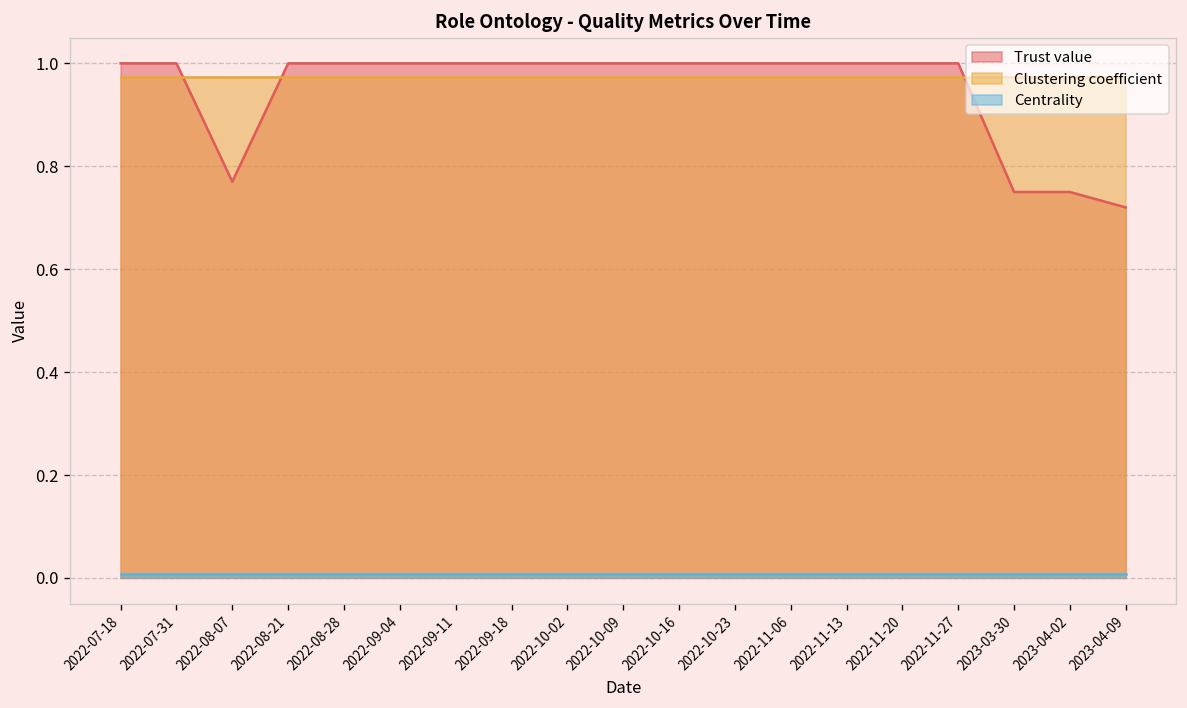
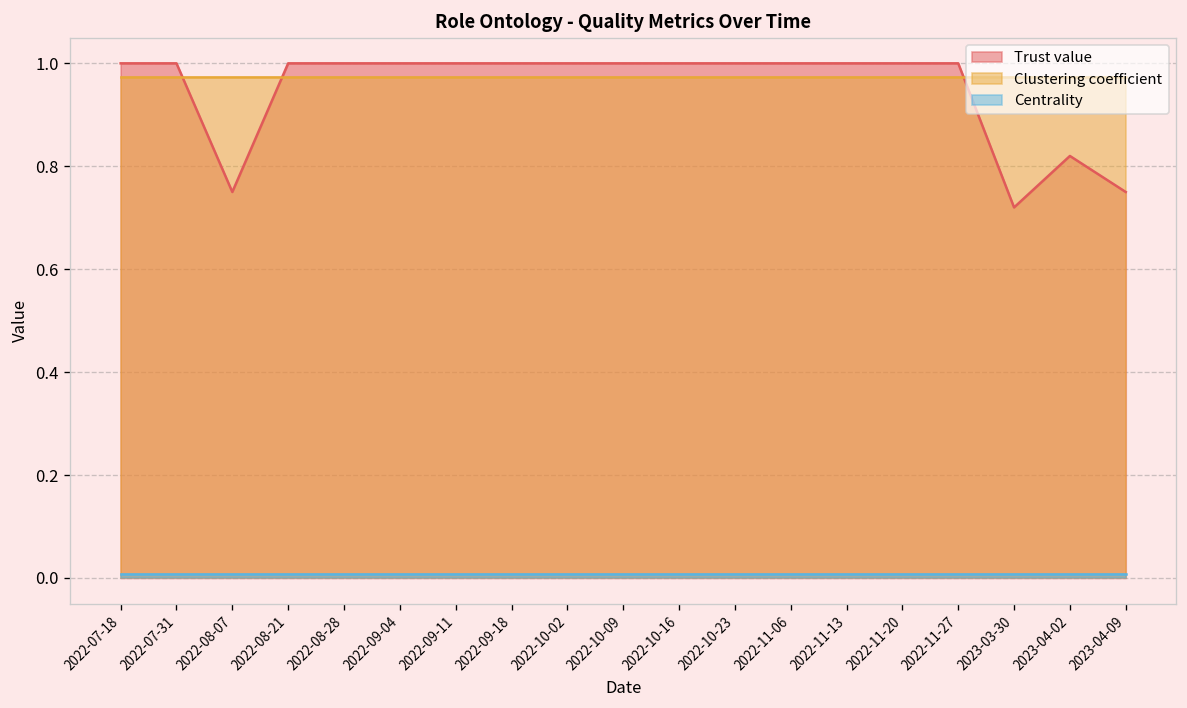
Trust value, 2022-08-07: 0.77 -> 0.75
Trust value, 2023-03-30: 0.75 -> 0.72
Trust value, 2023-04-02: 0.75 -> 0.82
Trust value, 2023-04-09: 0.72 -> 0.75
